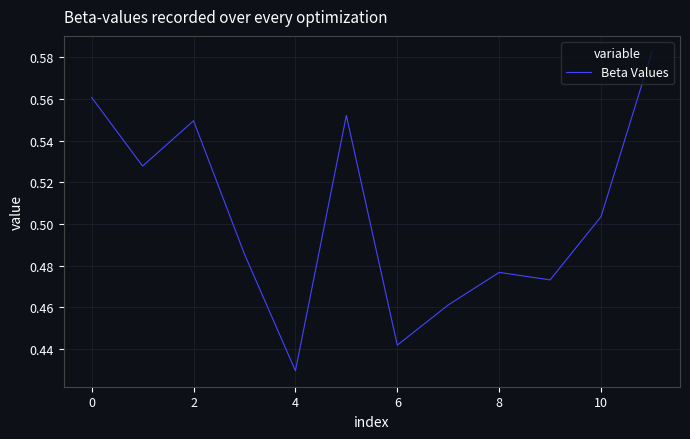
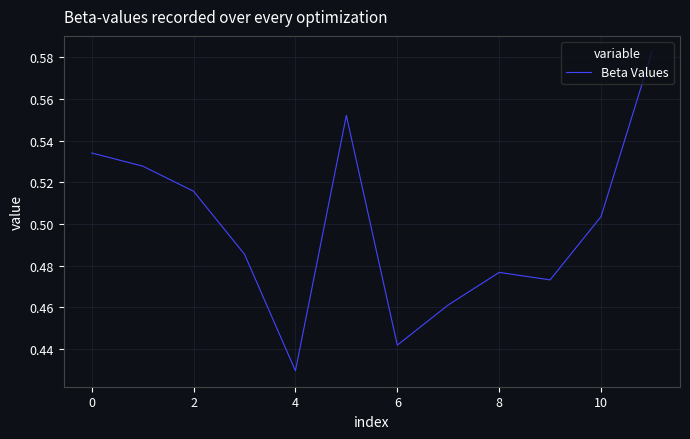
0: 0.561 -> 0.534
2: 0.550 -> 0.516
